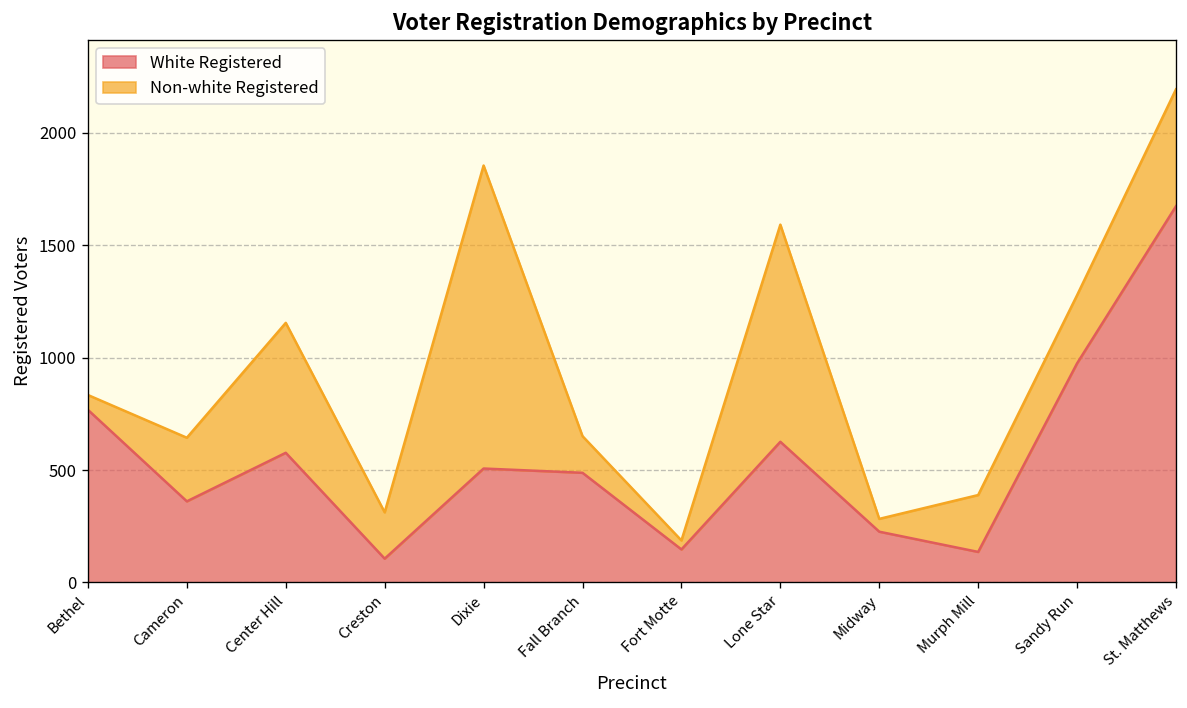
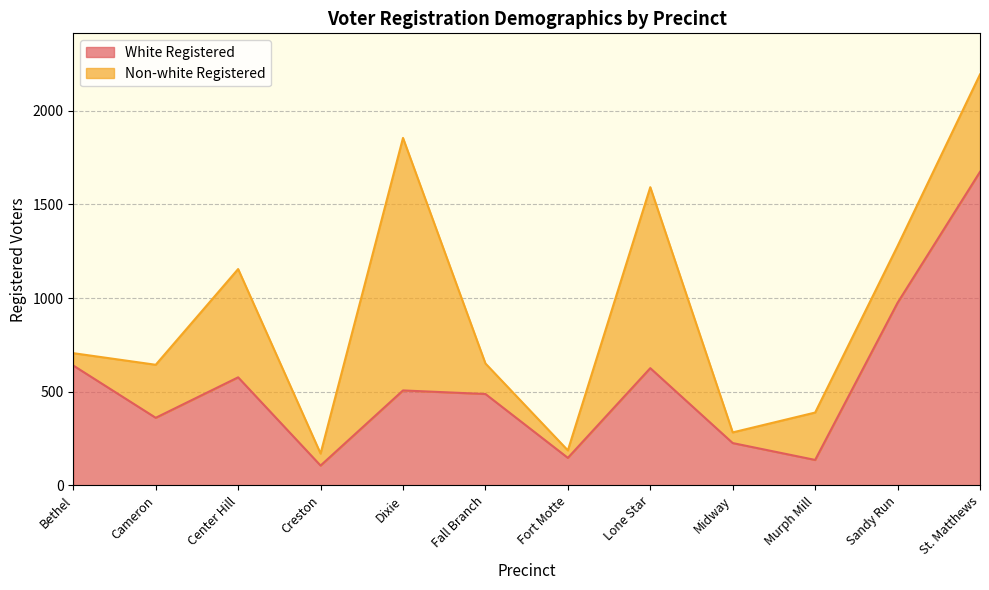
White Registered, Bethel: 770 -> 640
Non-white Registered, Creston: 210 -> 60
